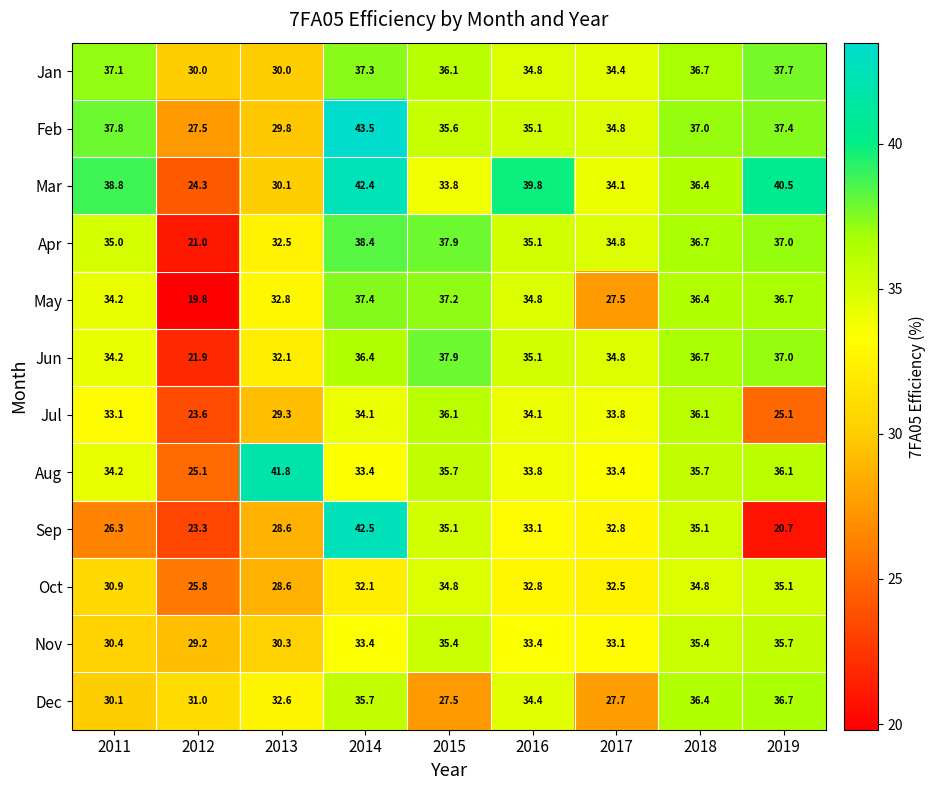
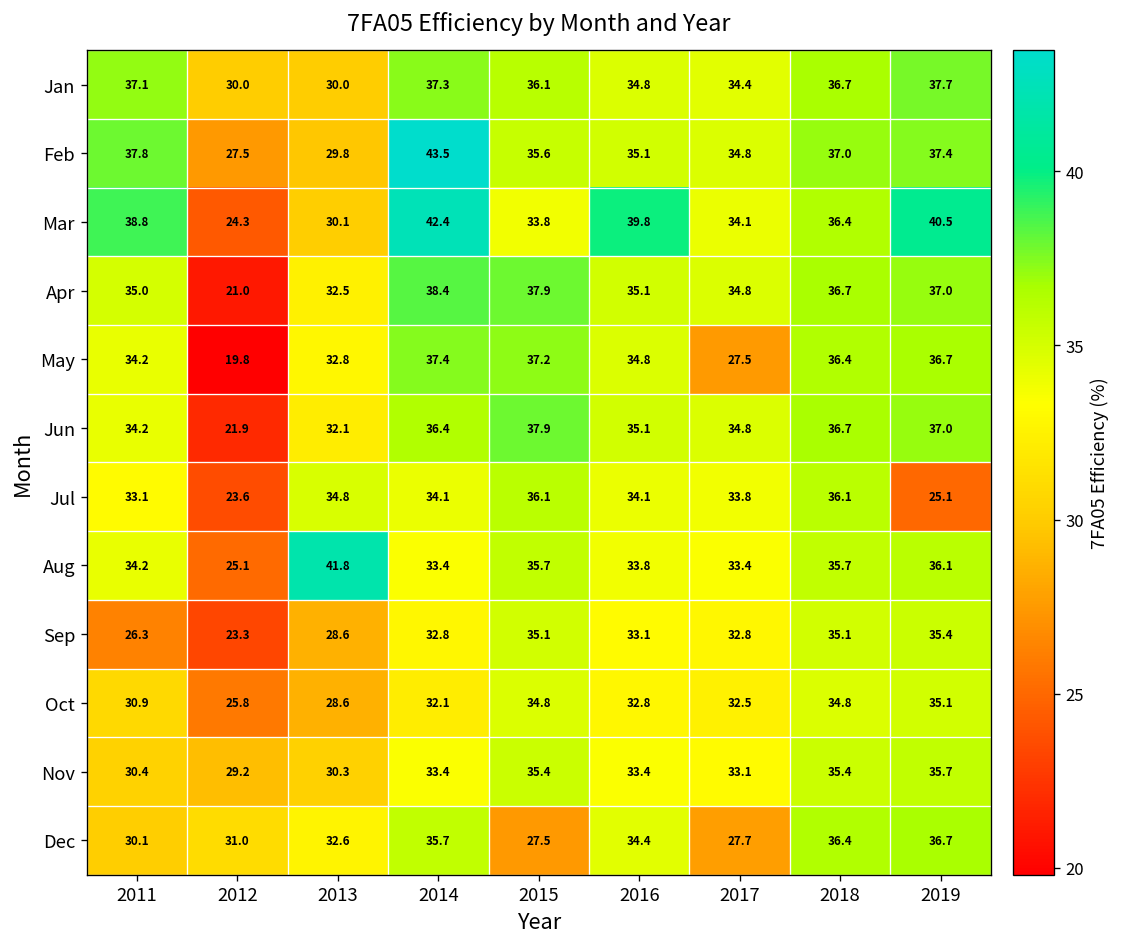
Jul, 2013: 29.3 -> 34.8
Sep, 2014: 42.5 -> 32.8
Sep, 2019: 20.7 -> 35.4
